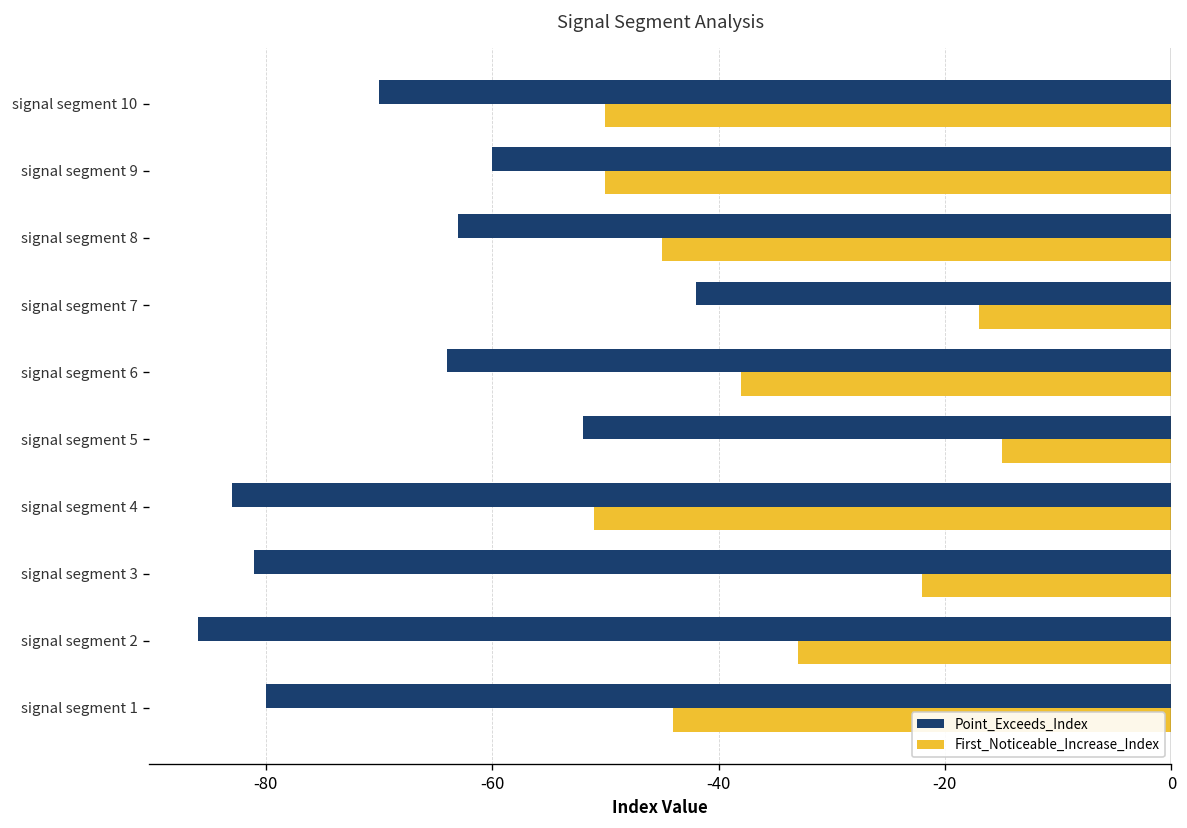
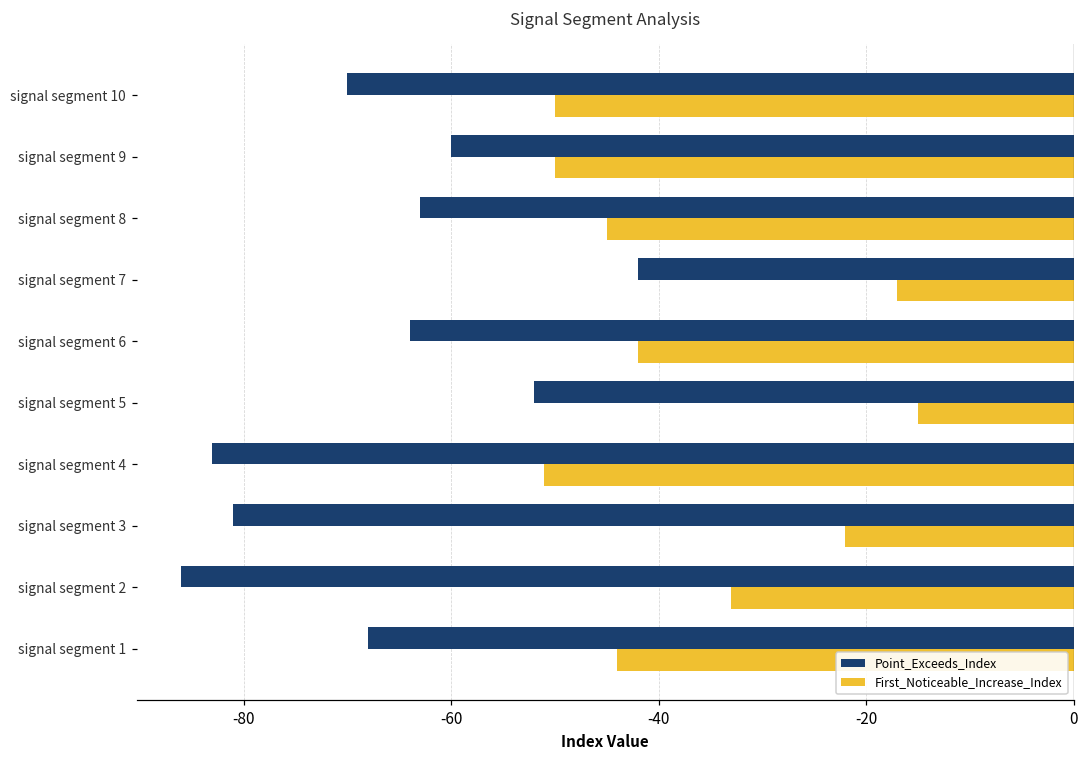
First_Noticeable_Increase_Index, signal segment 6: -38 -> -42
Point_Exceeds_Index, signal segment 1: -80 -> -68
